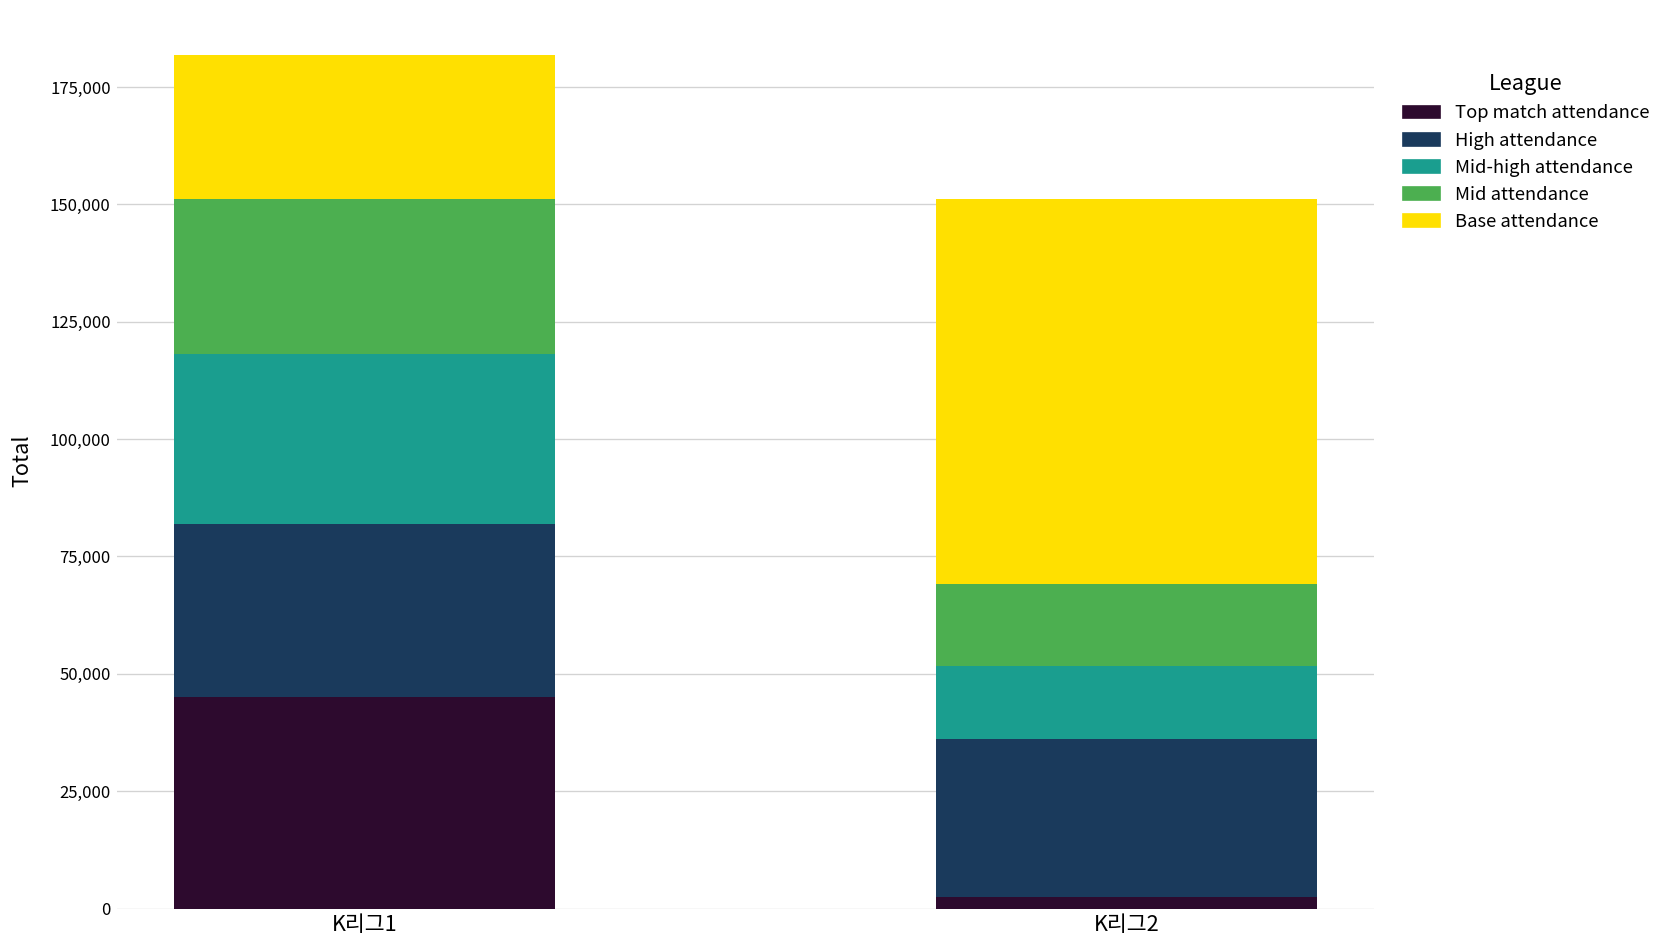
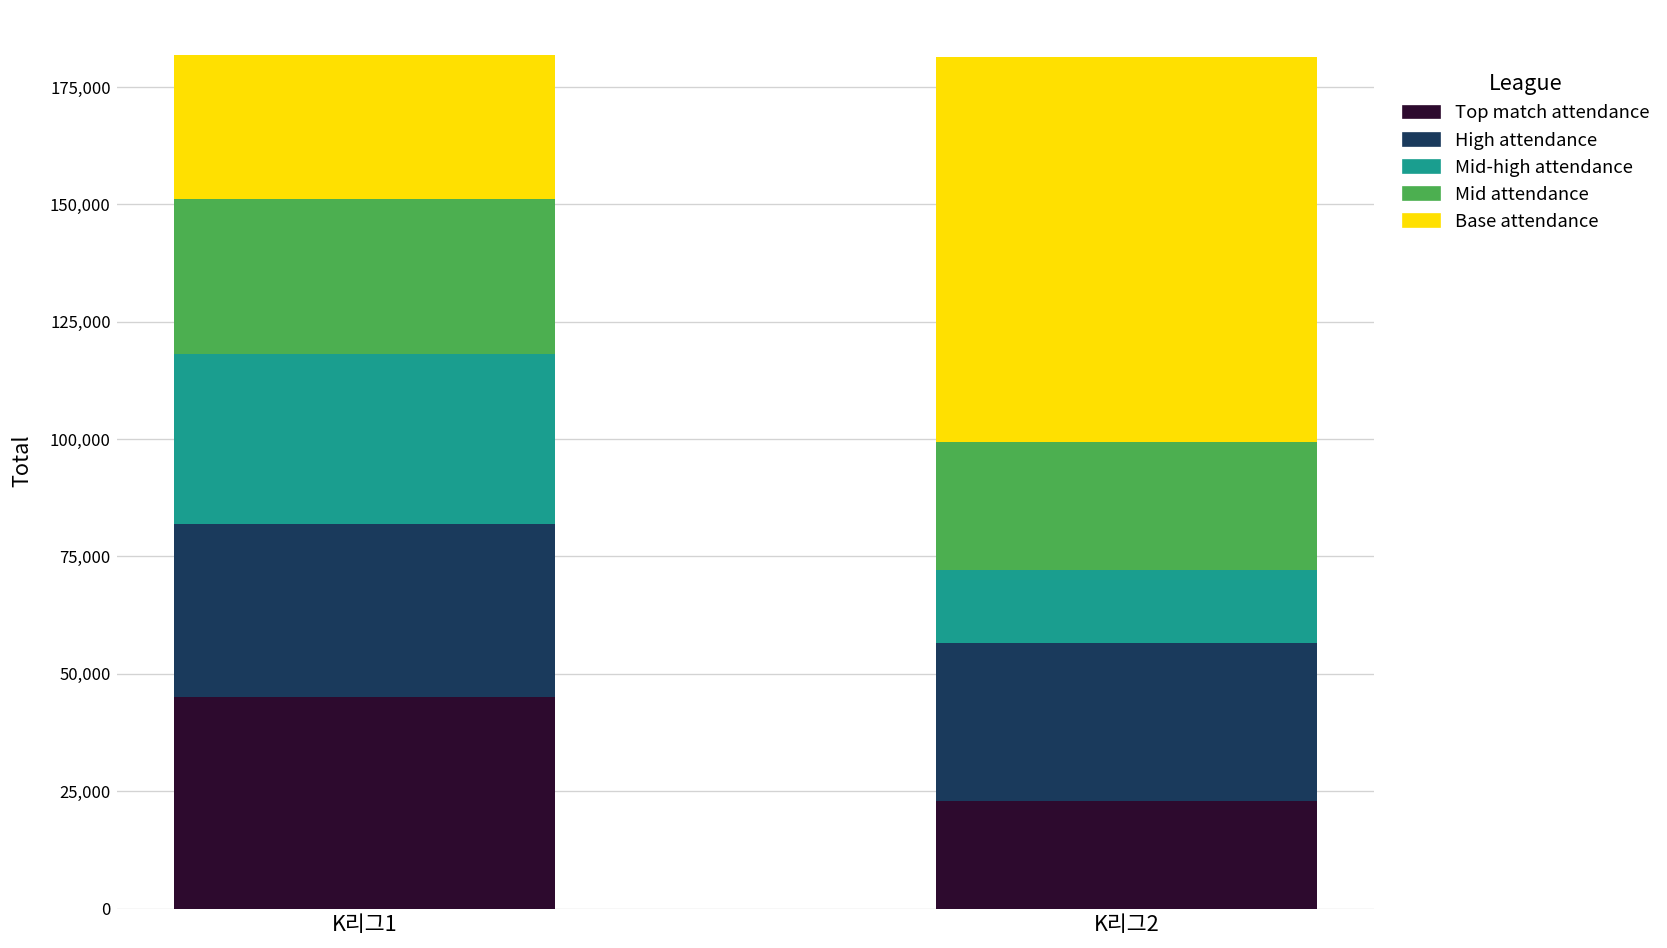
Top match attendance, K리그2: 2,000 -> 23,000
Mid attendance, K리그2: 17,000 -> 27,000
